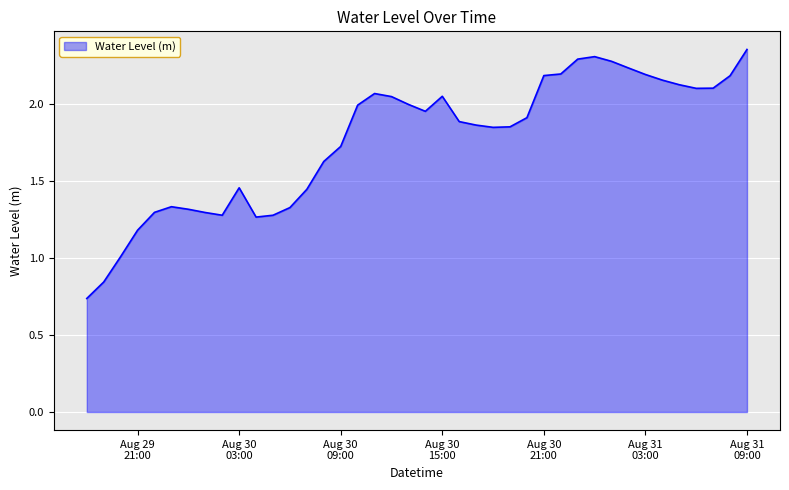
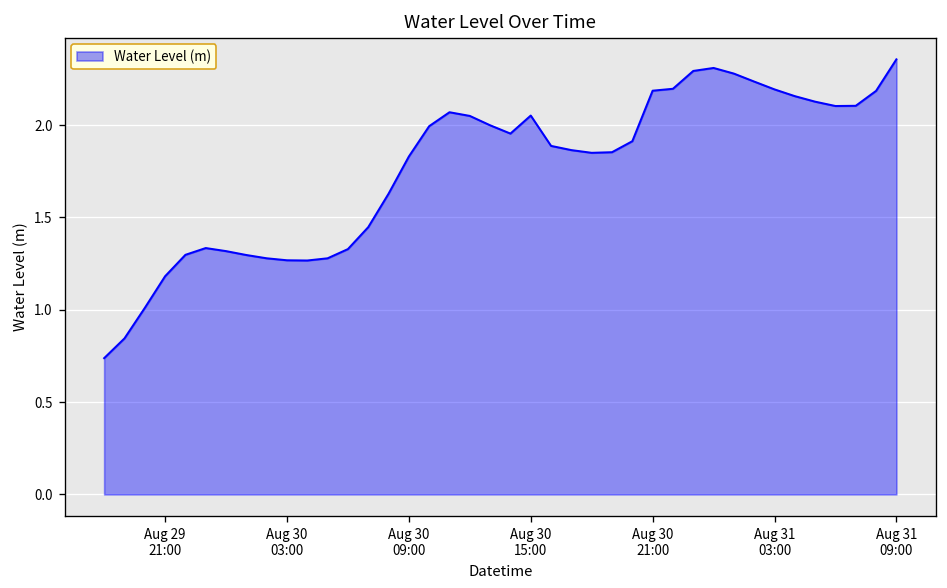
Aug 30 03:00: 1.46 -> 1.27
Aug 30 09:00: 1.73 -> 1.83
